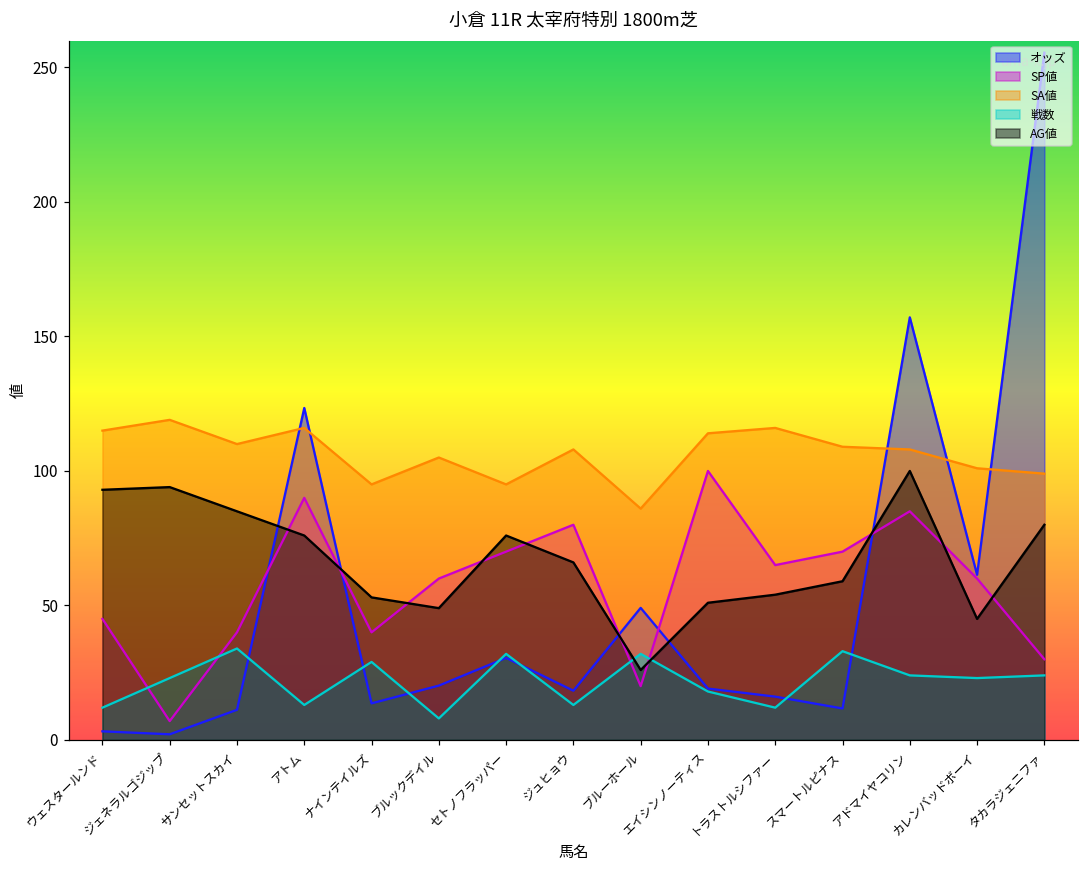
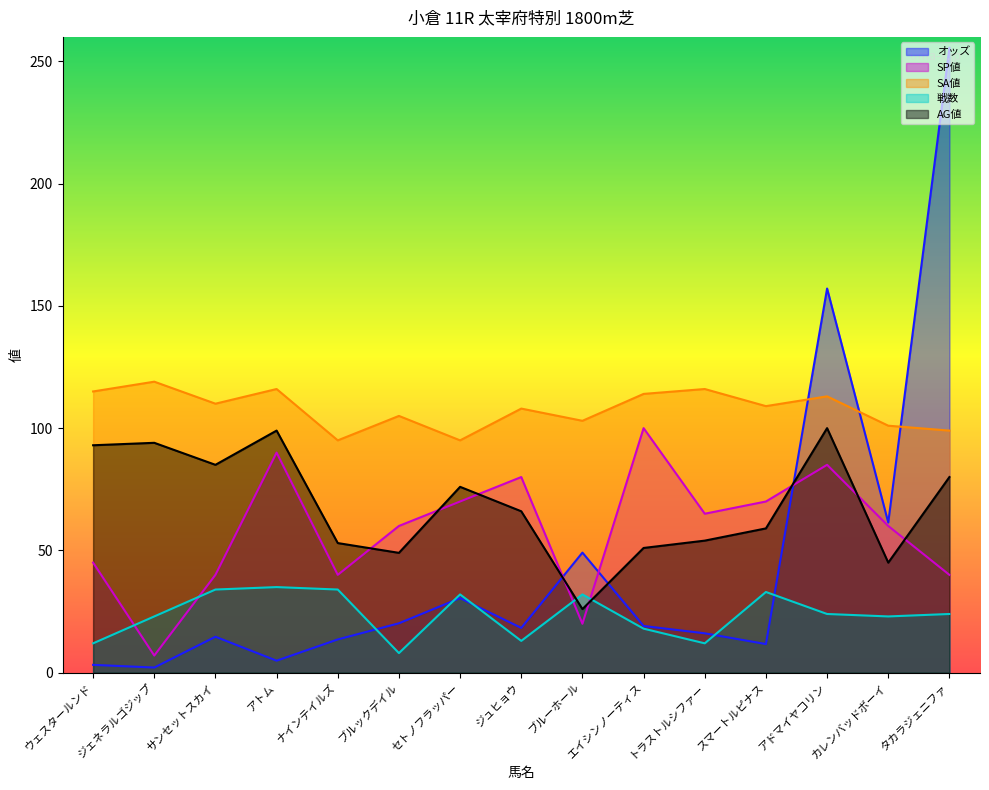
オッズ, サンセットスカイ: 11 -> 15
オッズ, アトム: 123 -> 5
戦数, アトム: 13 -> 35
AG値, アトム: 76 -> 99
戦数, ナインテイルズ: 29 -> 34
SA値, ブルーホール: 86 -> 103
SA値, アドマイヤコリン: 108 -> 113
SP値, タカラジェニファ: 30 -> 40
